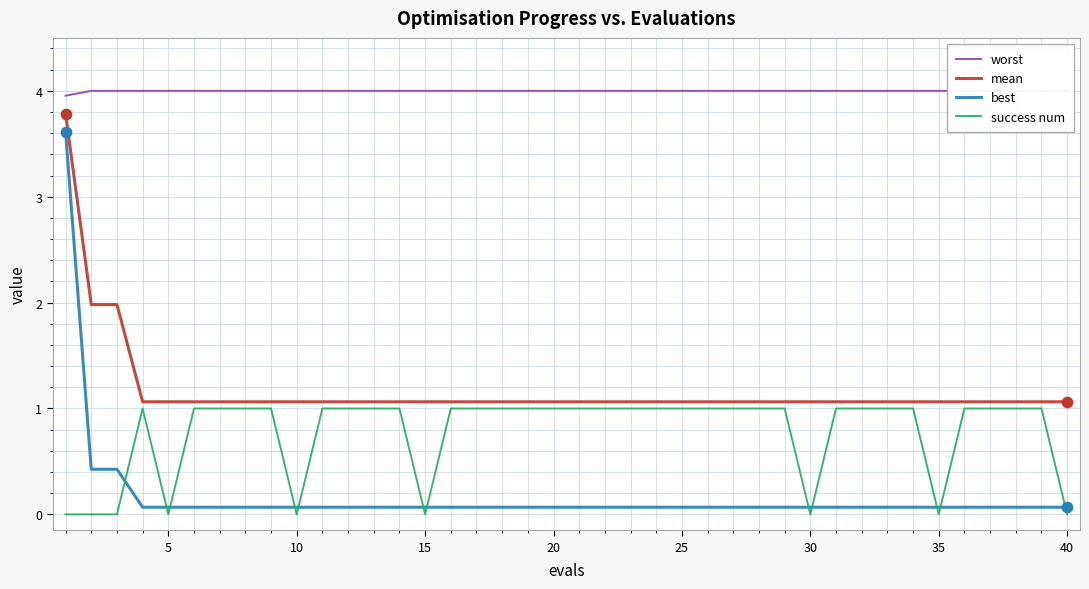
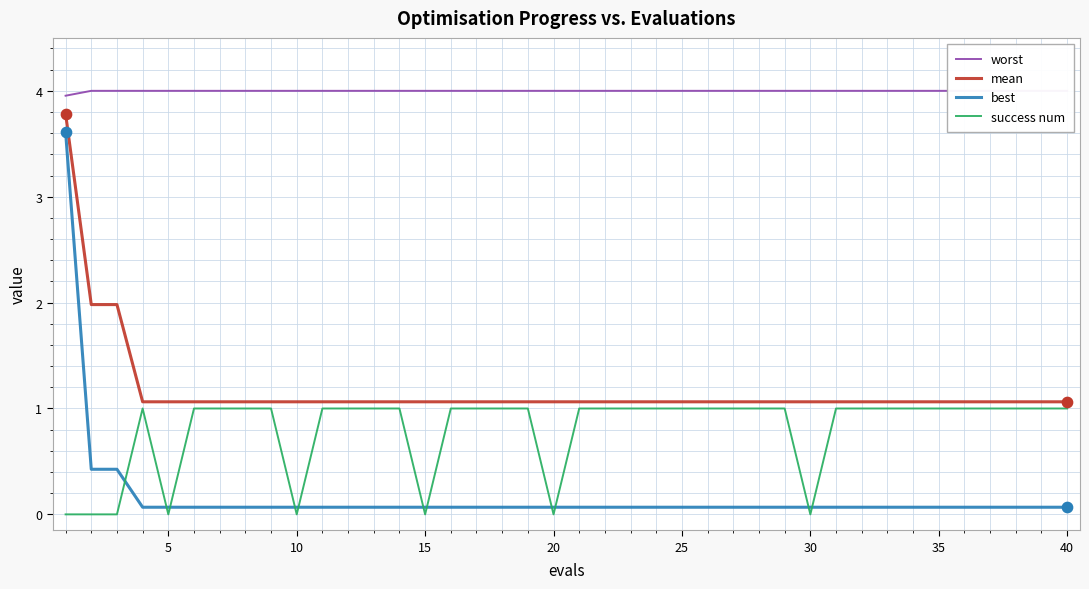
success num, 20: 1 -> 0
success num, 35: 0 -> 1
success num, 40: 0 -> 1
